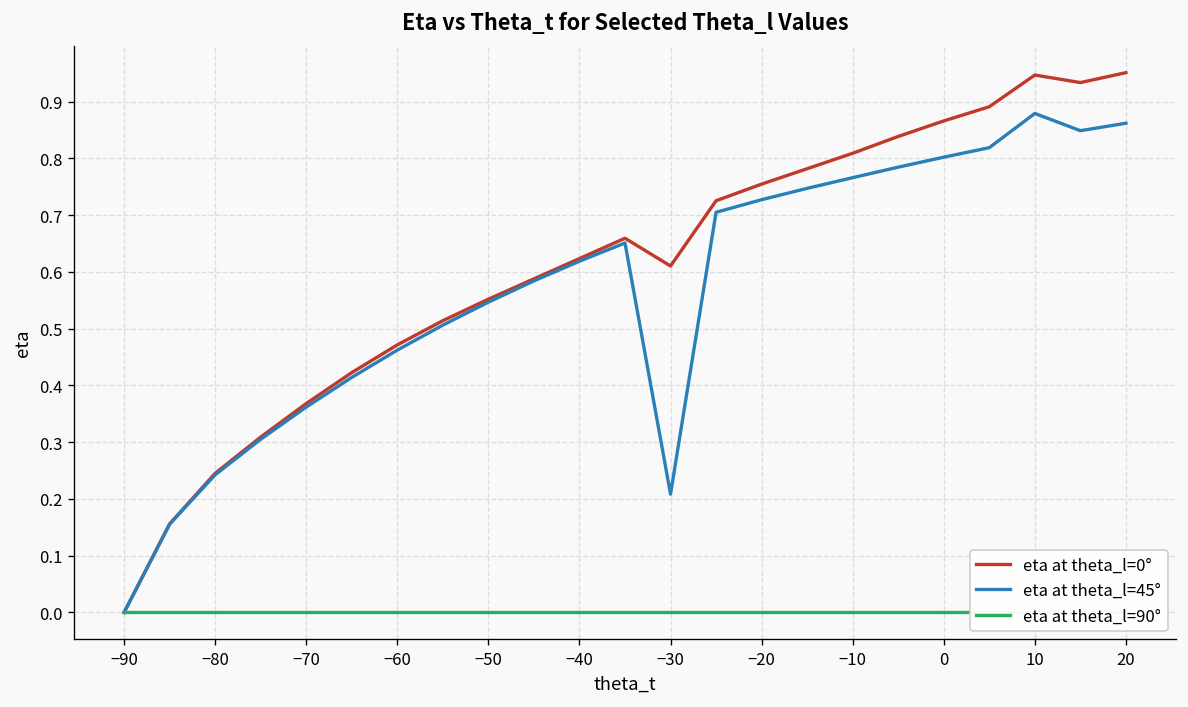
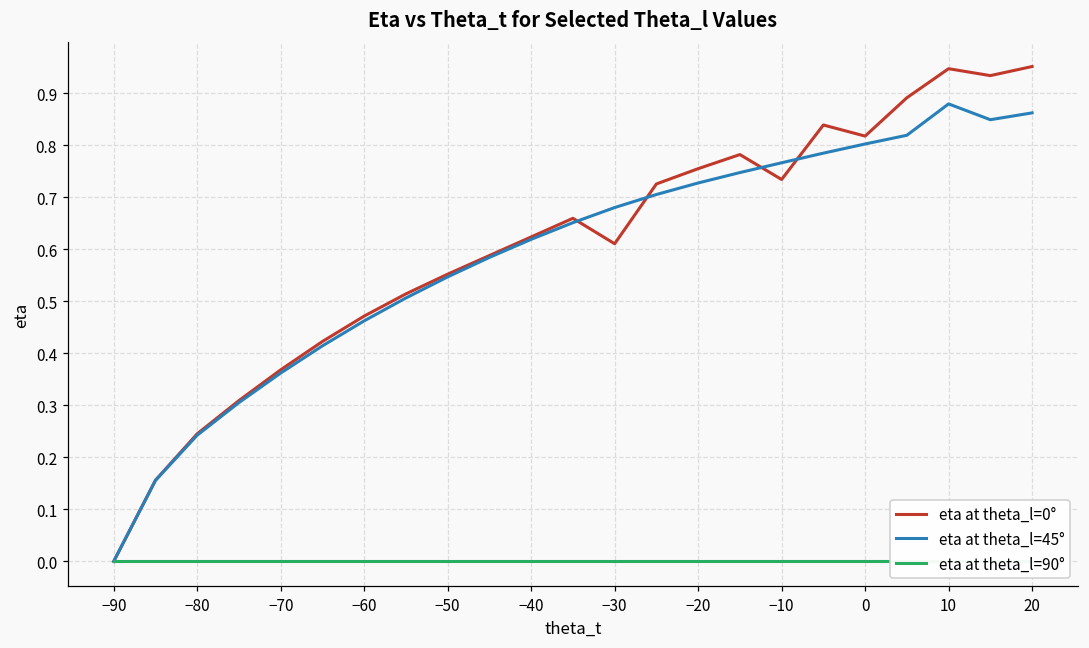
eta at theta_l=45°, −30: 0.21 -> 0.68
eta at theta_l=0°, −10: 0.81 -> 0.73
eta at theta_l=0°, 0: 0.87 -> 0.82
